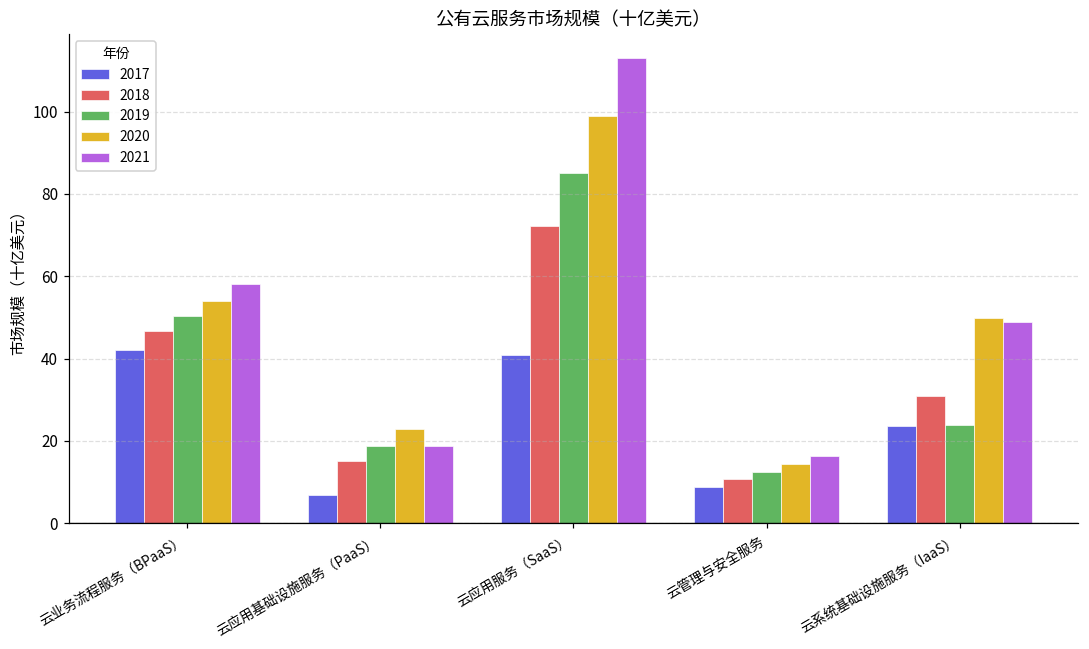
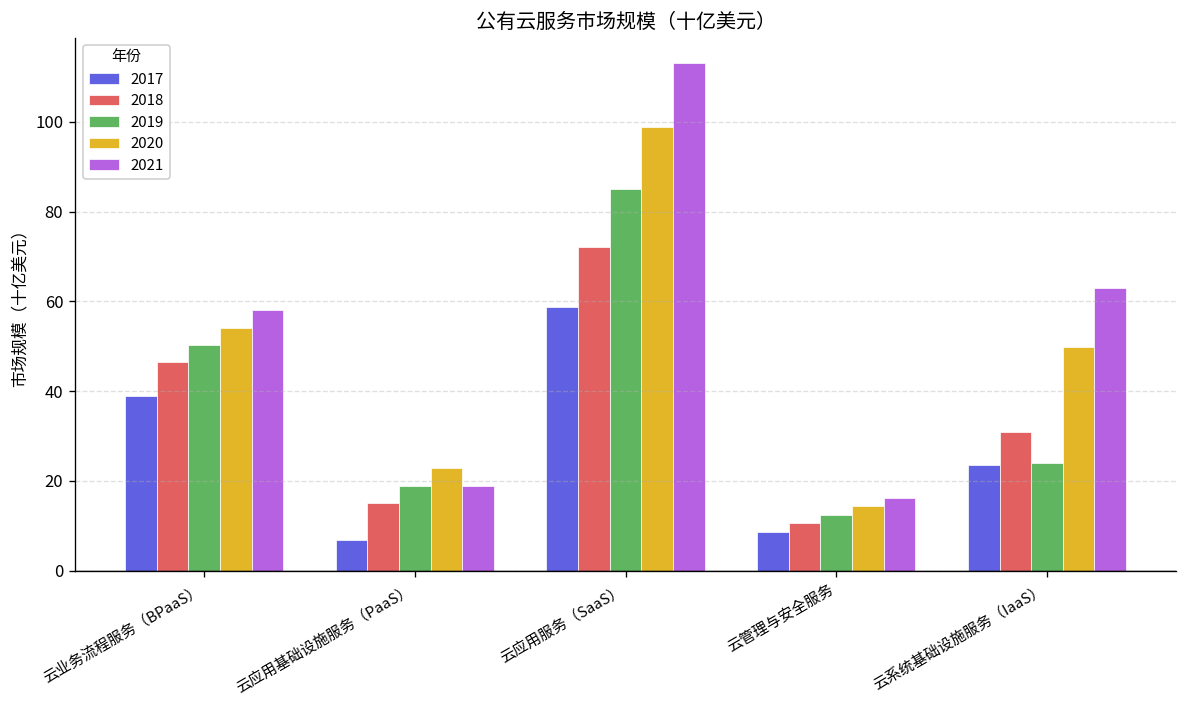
2017, 云业务流程服务（BPaaS）: 42 -> 39
2017, 云应用服务（SaaS）: 41 -> 59
2021, 云系统基础设施服务（IaaS）: 49 -> 63
